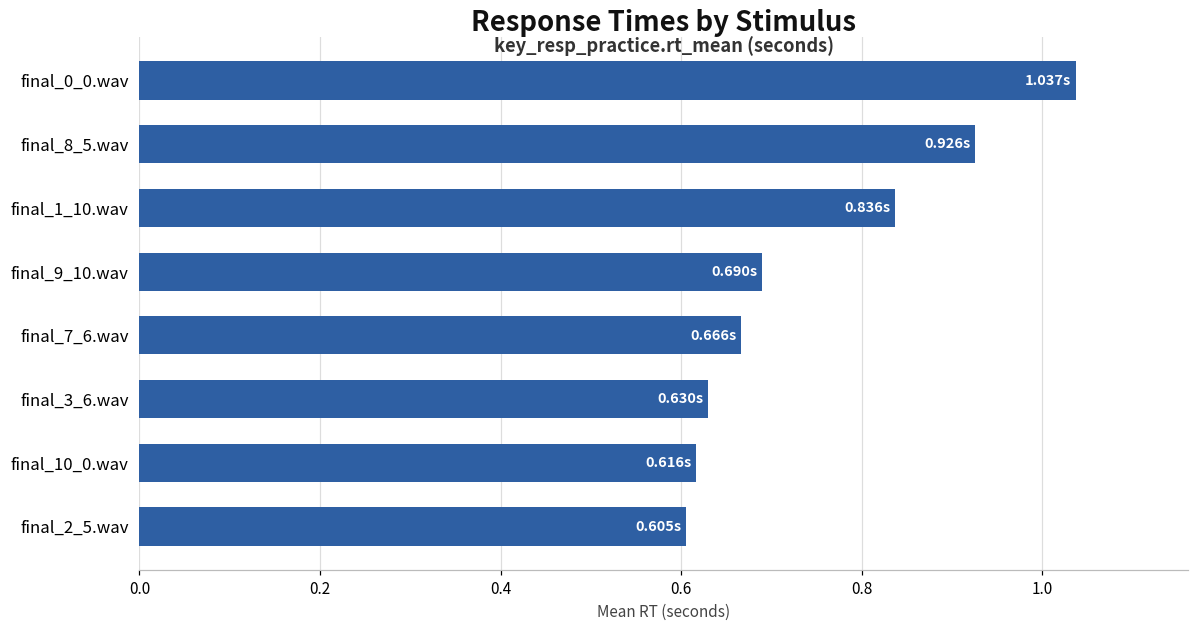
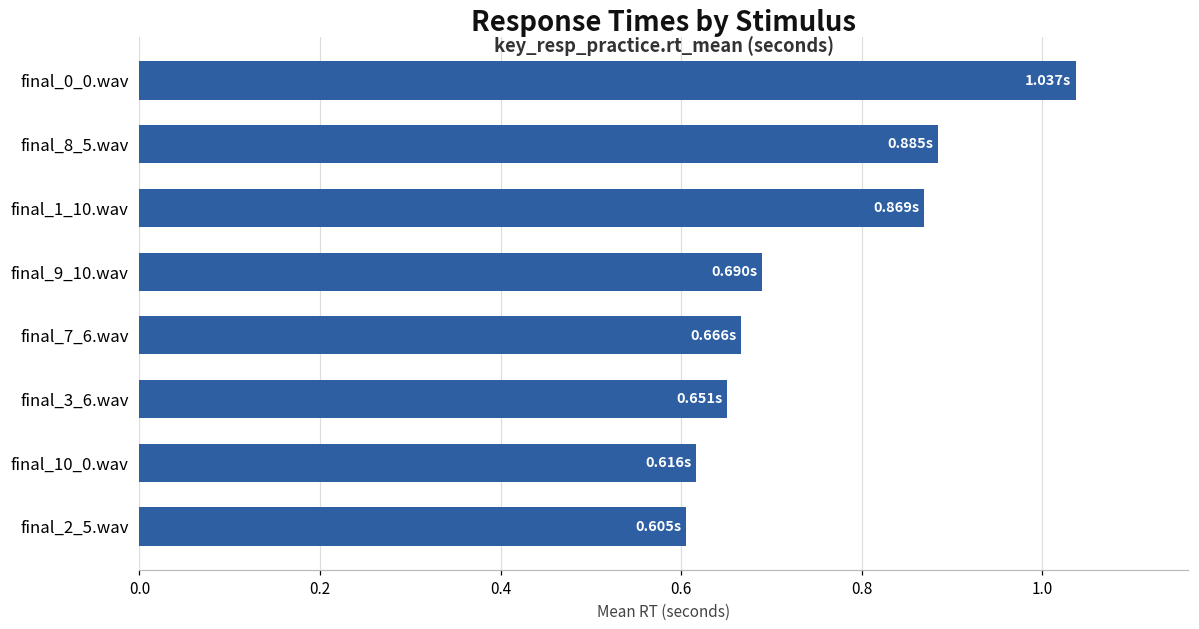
final_8_5.wav: 0.926s -> 0.885s
final_1_10.wav: 0.836s -> 0.869s
final_3_6.wav: 0.630s -> 0.651s
